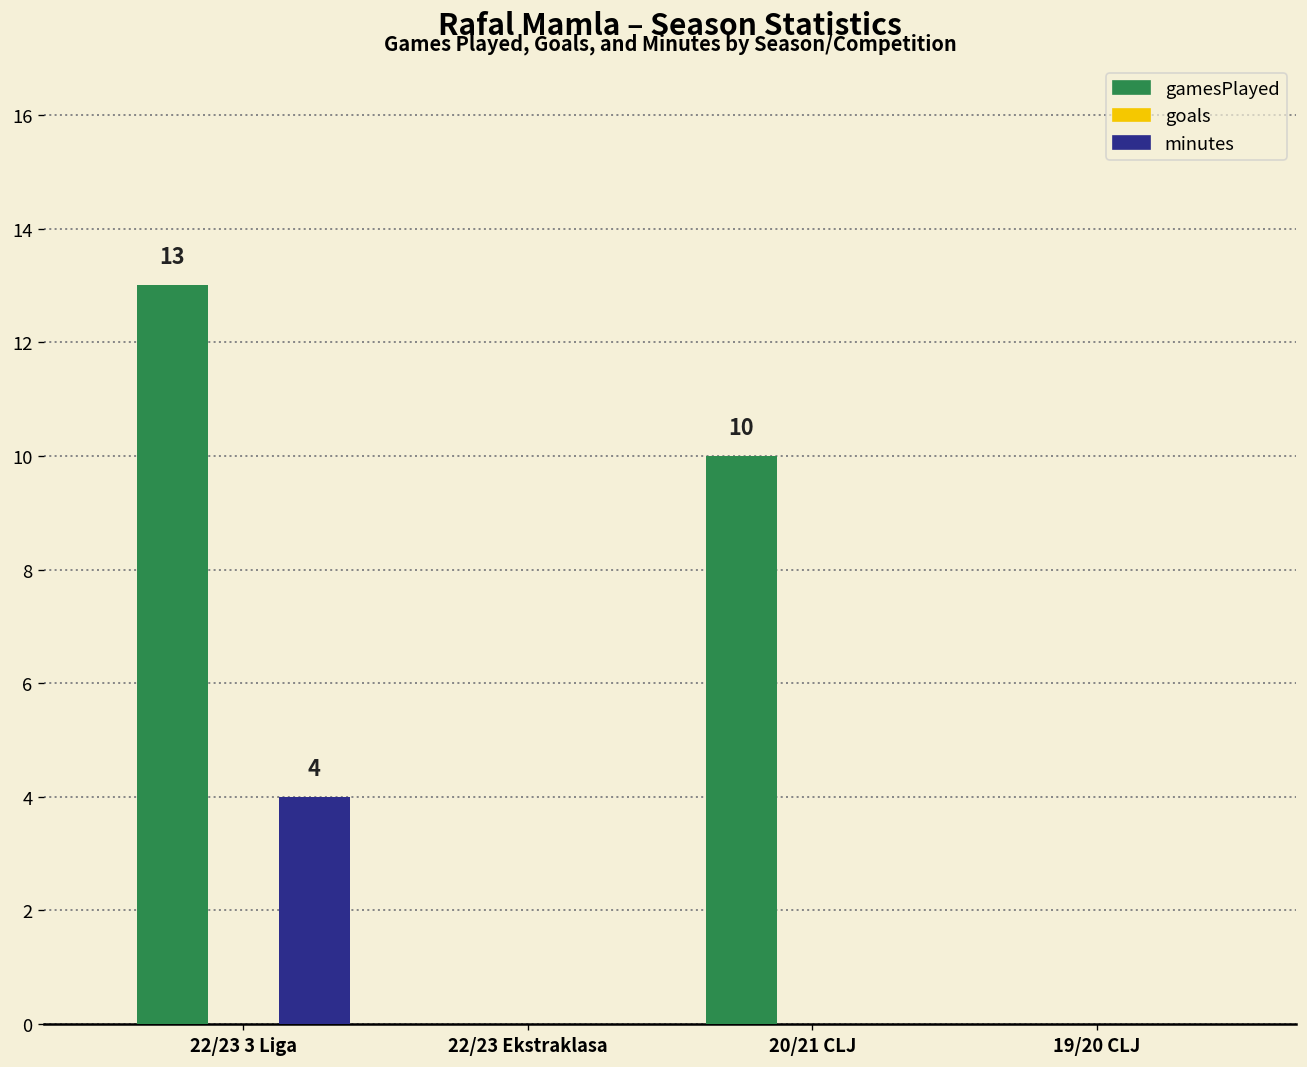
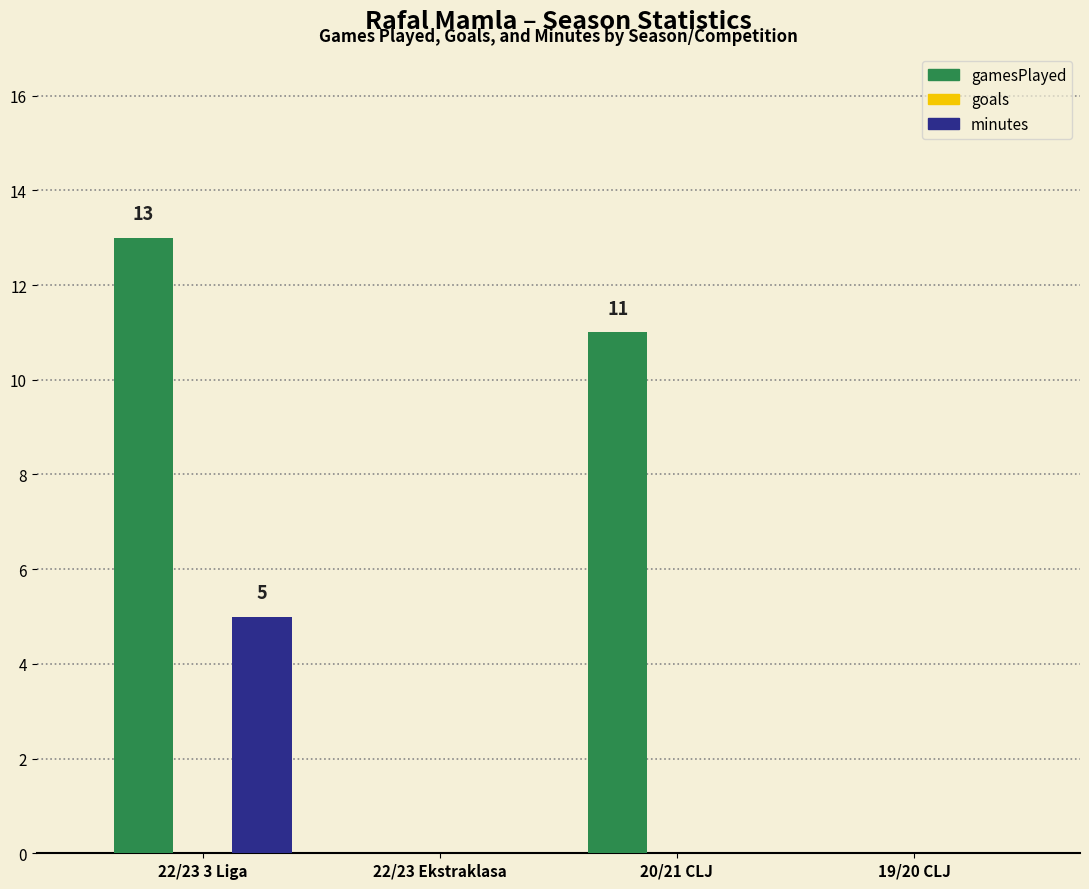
minutes, 22/23 3 Liga: 4 -> 5
gamesPlayed, 20/21 CLJ: 10 -> 11
